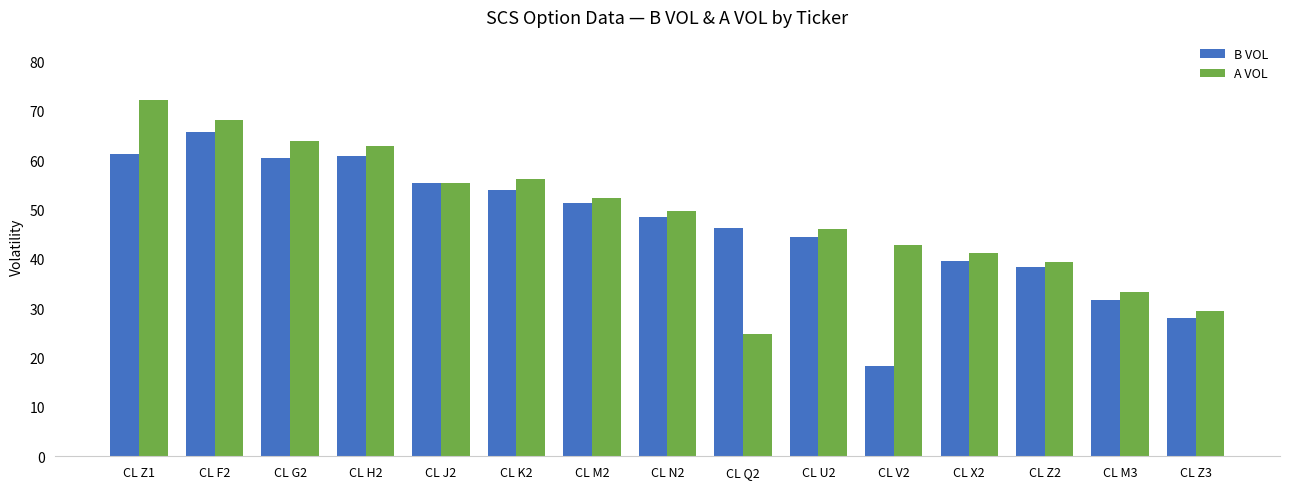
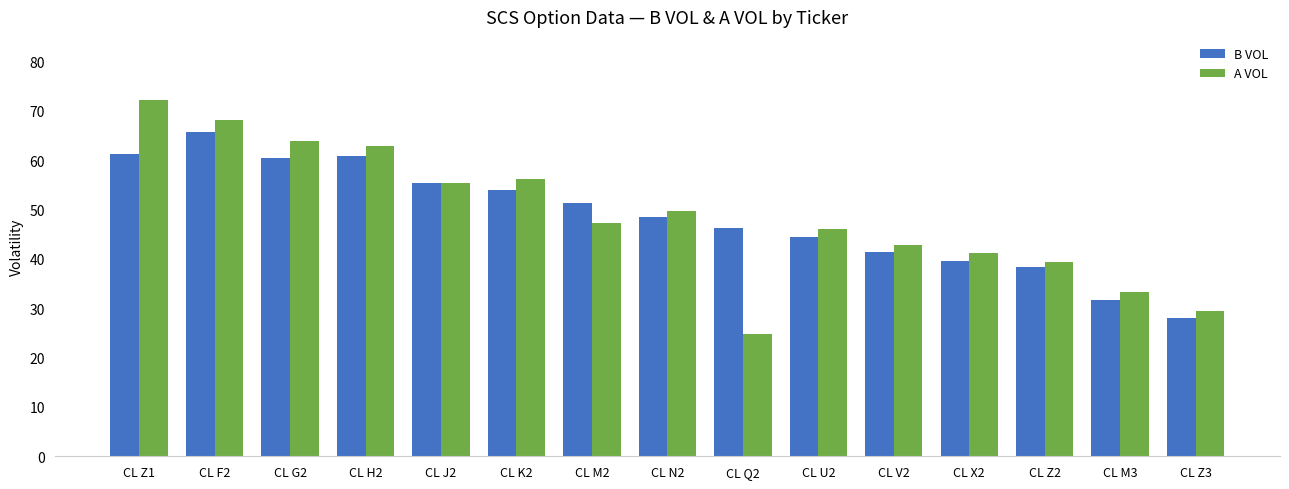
A VOL, CL M2: 52 -> 47
B VOL, CL V2: 18 -> 41
